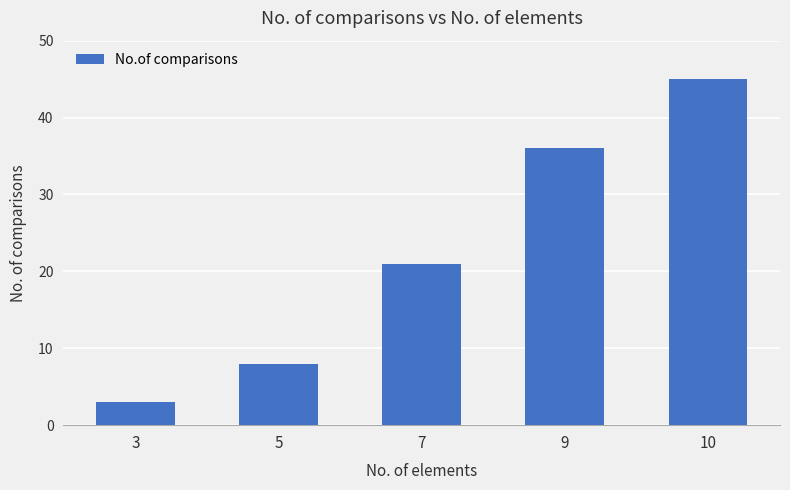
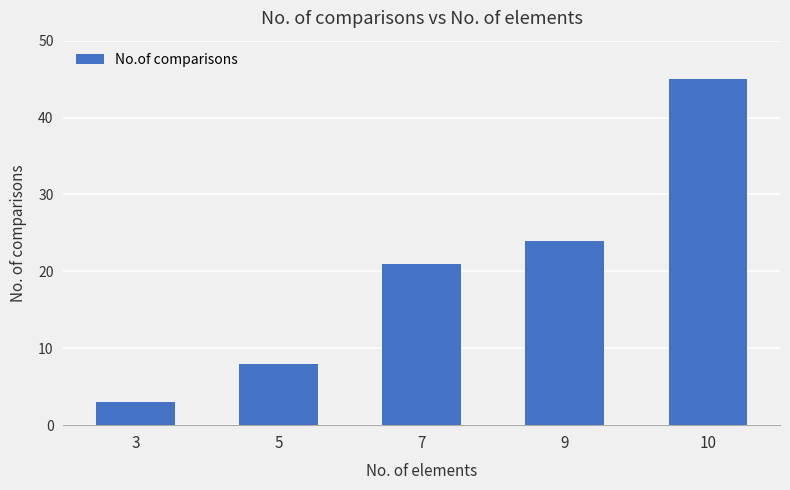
9: 36 -> 24
